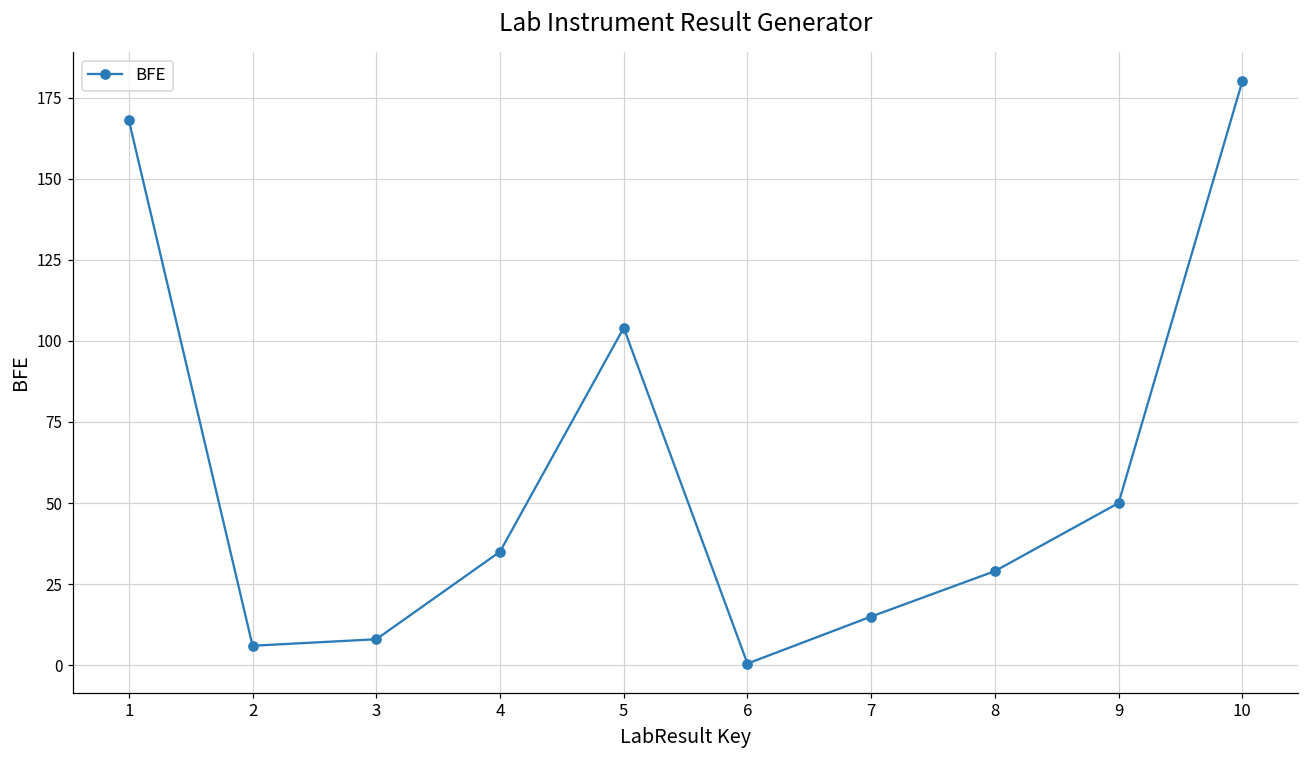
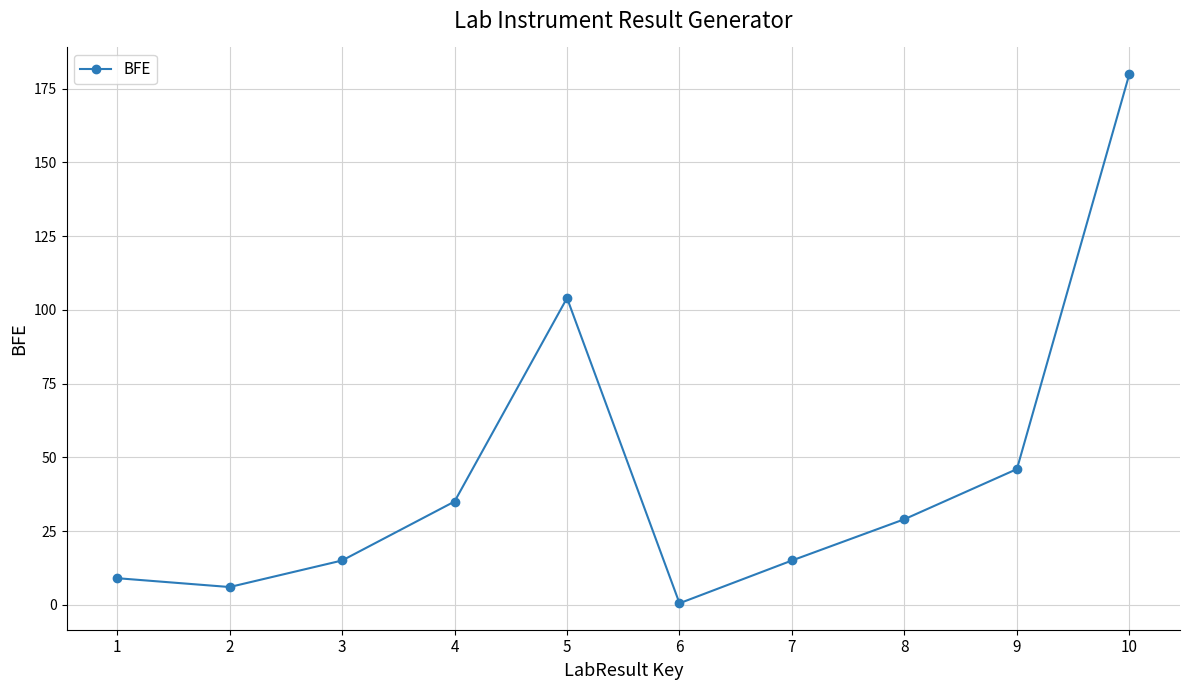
1: 168 -> 9
3: 8 -> 15
9: 50 -> 46
